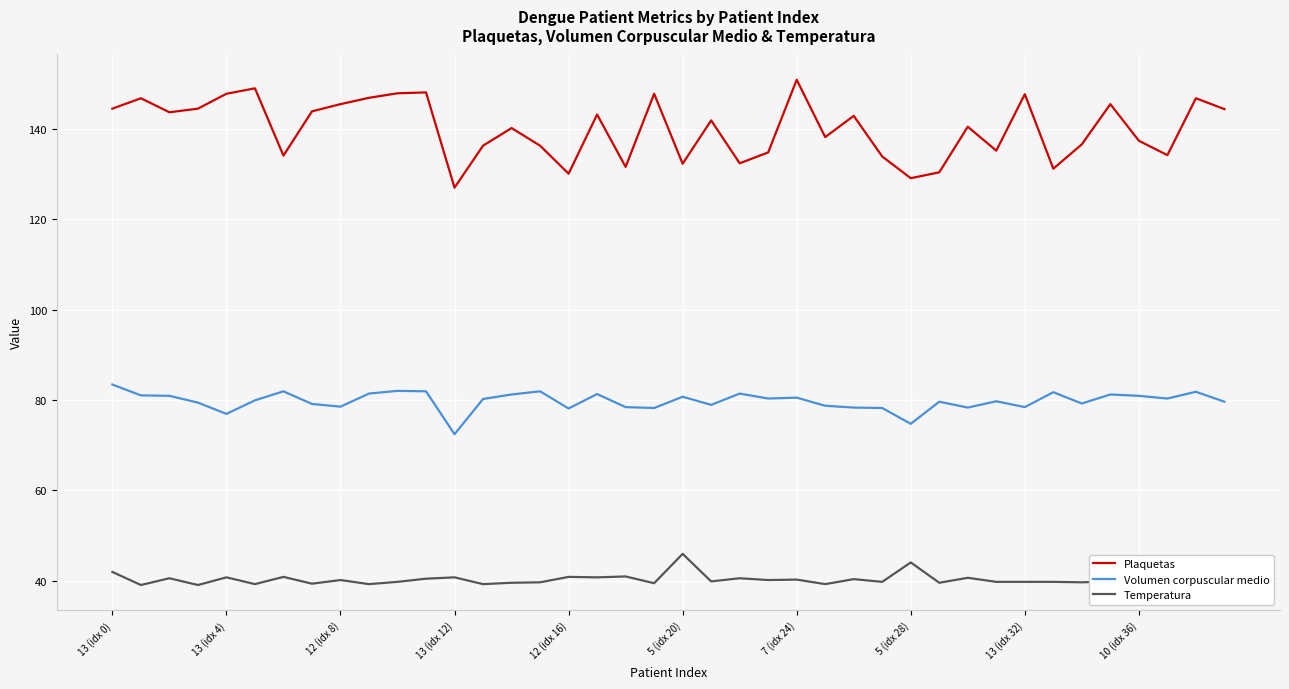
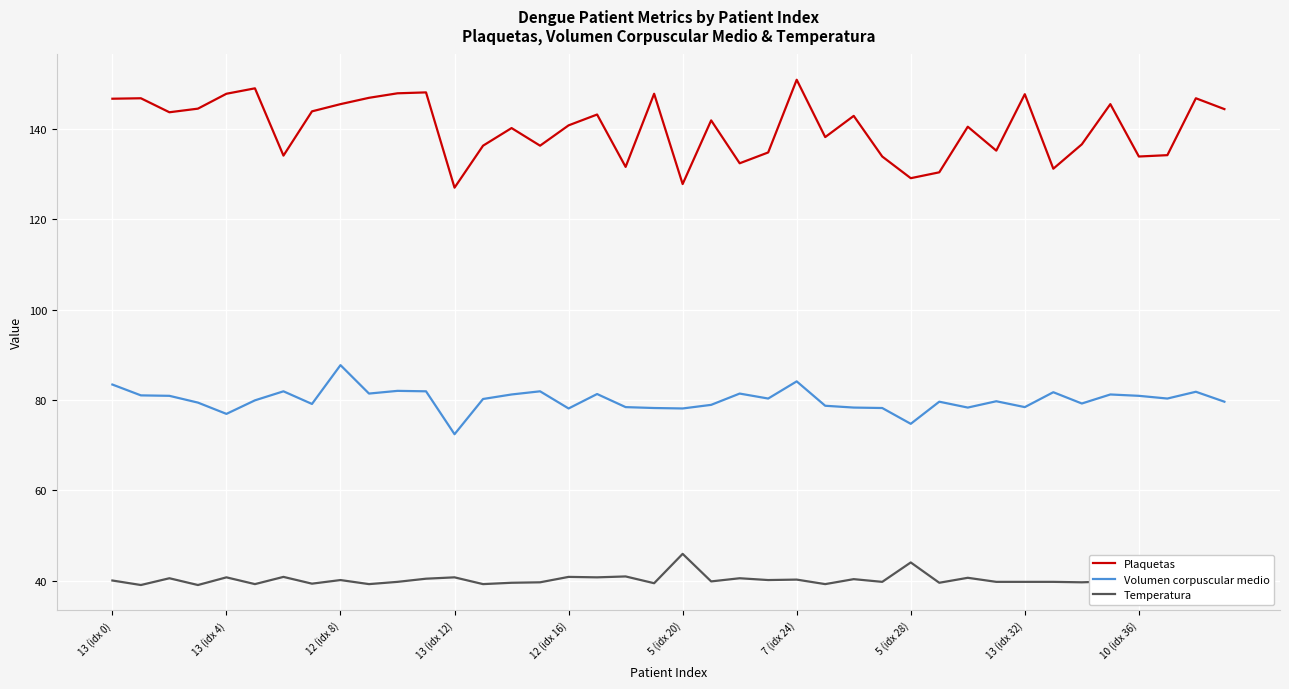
Plaquetas, 13 (idx 0): 145 -> 147
Temperatura, 13 (idx 0): 42 -> 40
Volumen corpuscular medio, 12 (idx 8): 79 -> 88
Plaquetas, 12 (idx 16): 130 -> 141
Plaquetas, 5 (idx 20): 132 -> 128
Volumen corpuscular medio, 5 (idx 20): 81 -> 78
Volumen corpuscular medio, 7 (idx 24): 81 -> 84
Plaquetas, 10 (idx 36): 137 -> 134
